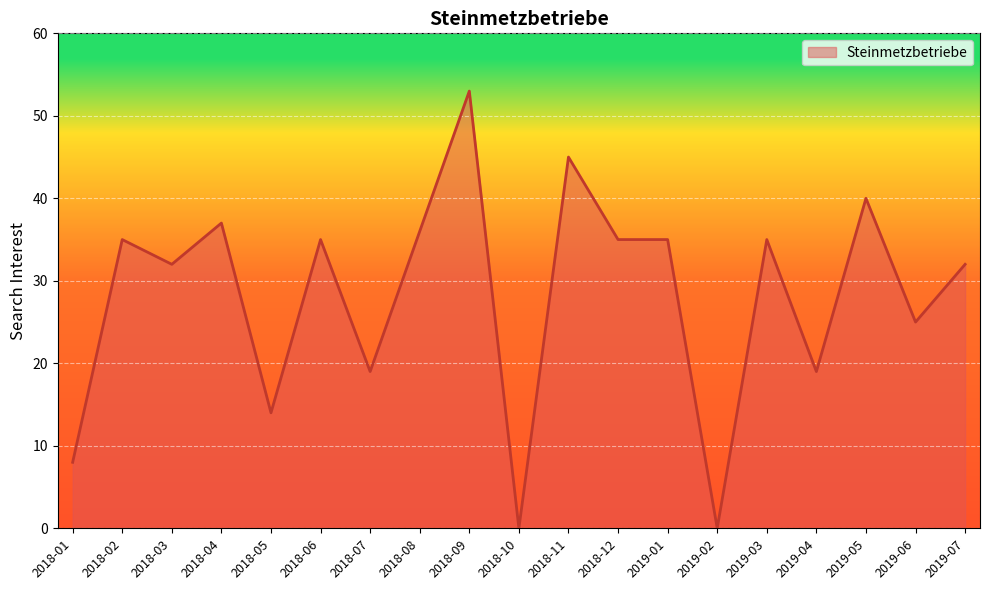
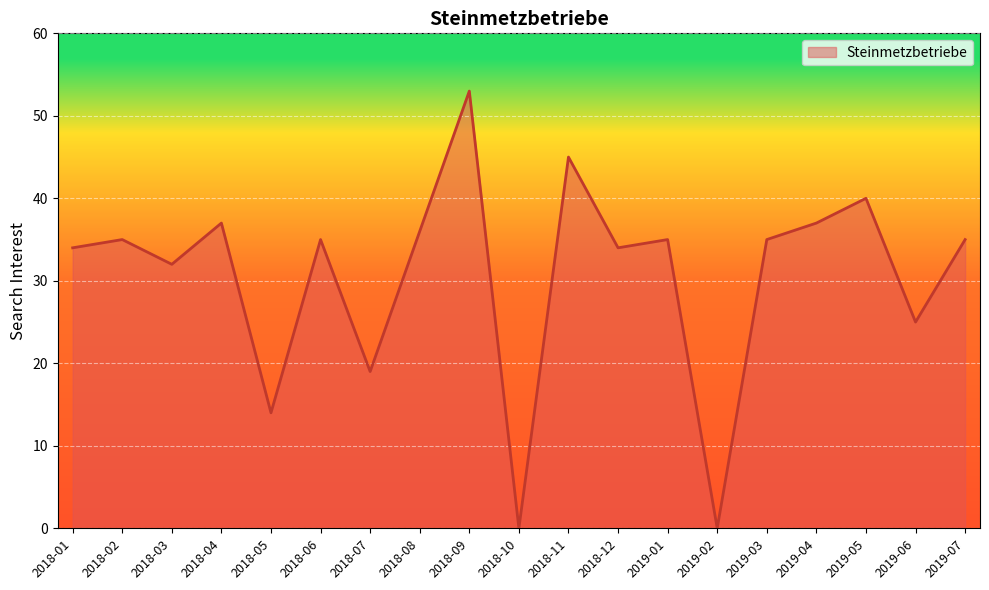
2018-01: 8 -> 34
2018-12: 35 -> 34
2019-04: 19 -> 37
2019-07: 32 -> 35
